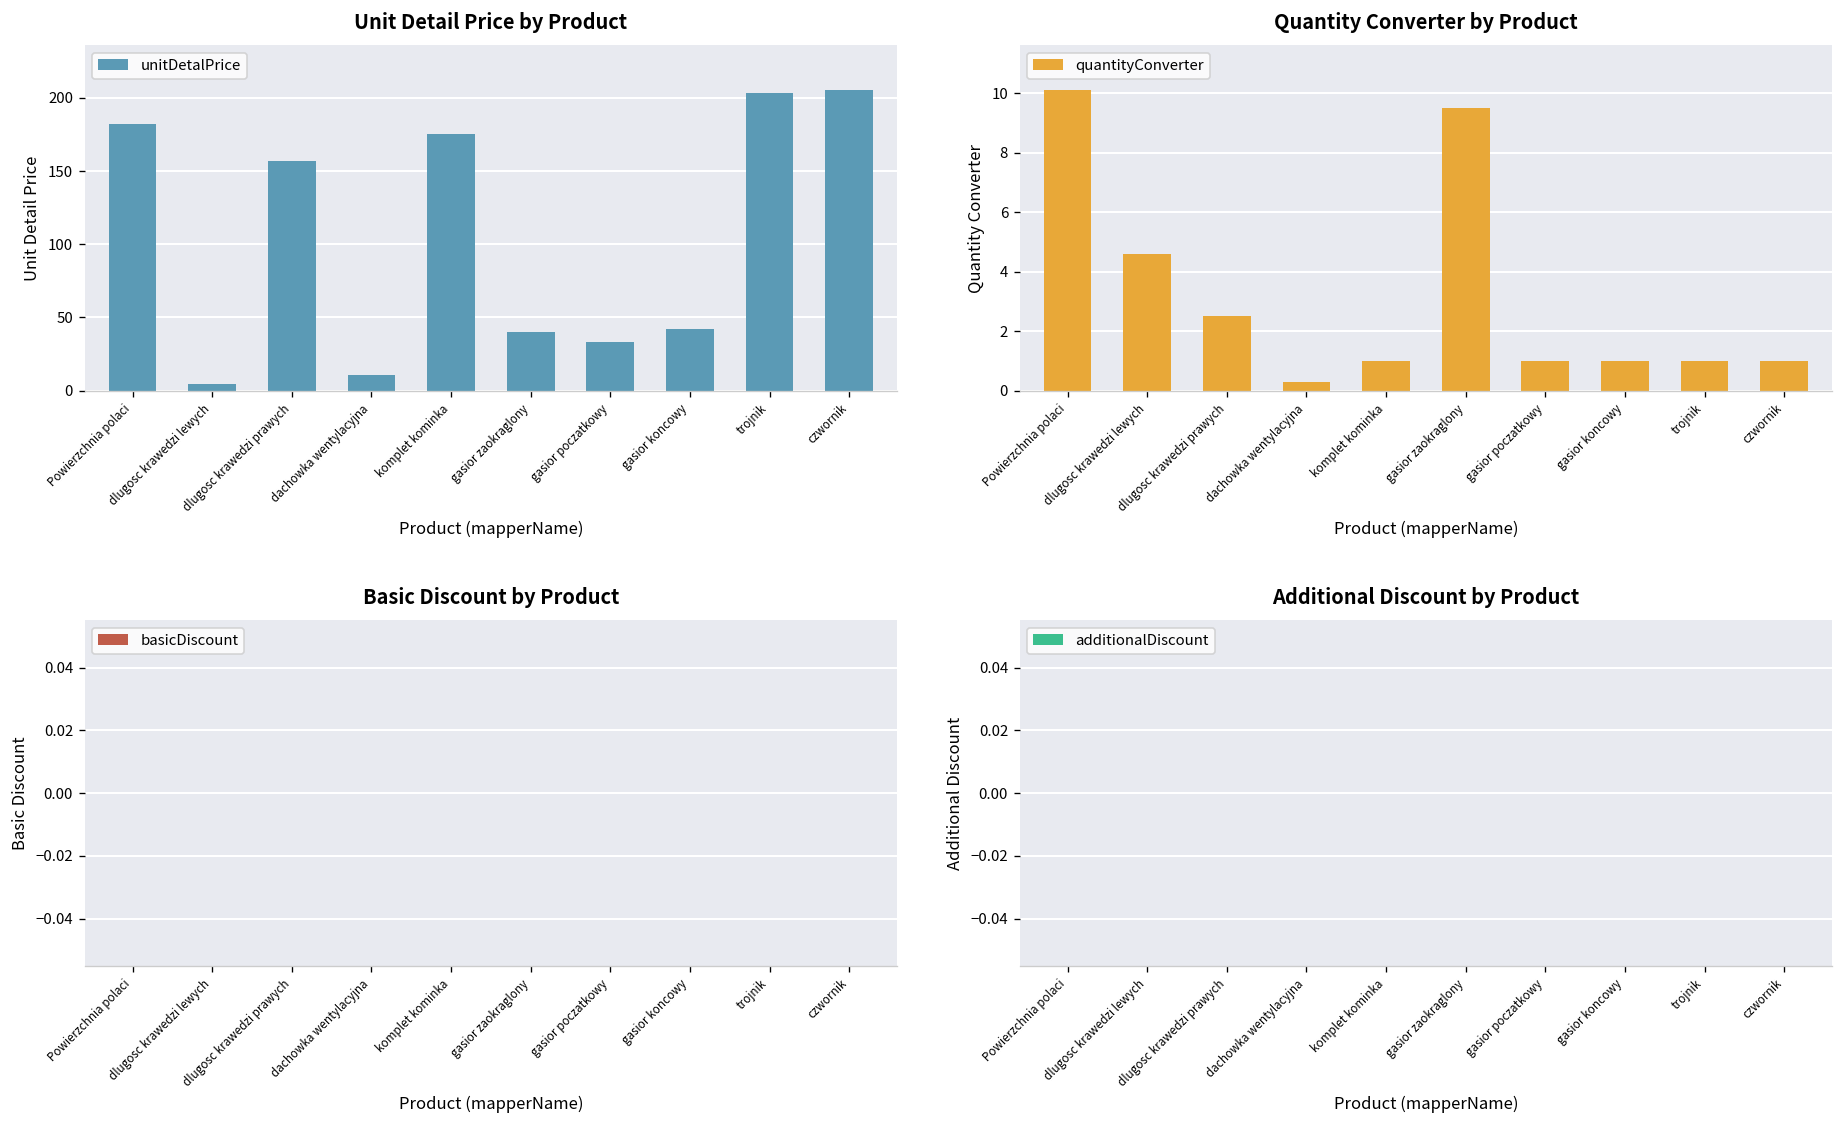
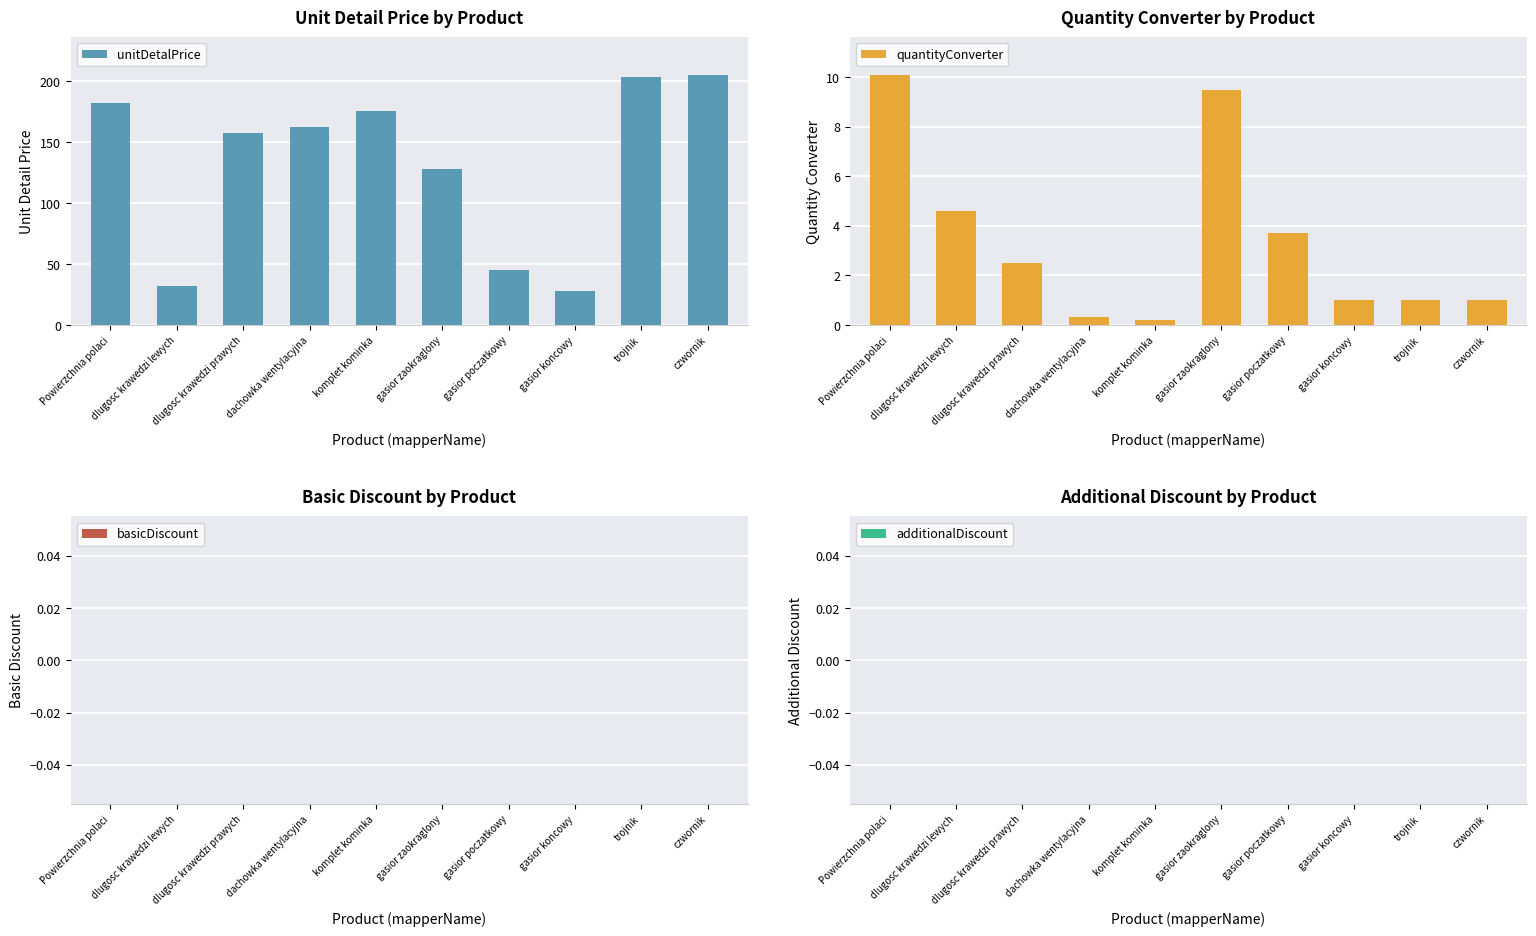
Unit Detail Price by Product, dlugosc krawedzi lewych: 5 -> 32
Unit Detail Price by Product, dachowka wentylacyjna: 11 -> 162
Unit Detail Price by Product, gasior zaokraglony: 40 -> 128
Unit Detail Price by Product, gasior poczatkowy: 33 -> 45
Unit Detail Price by Product, gasior koncowy: 42 -> 28
Quantity Converter by Product, komplet kominka: 1.0 -> 0.2
Quantity Converter by Product, gasior poczatkowy: 1.0 -> 3.7
